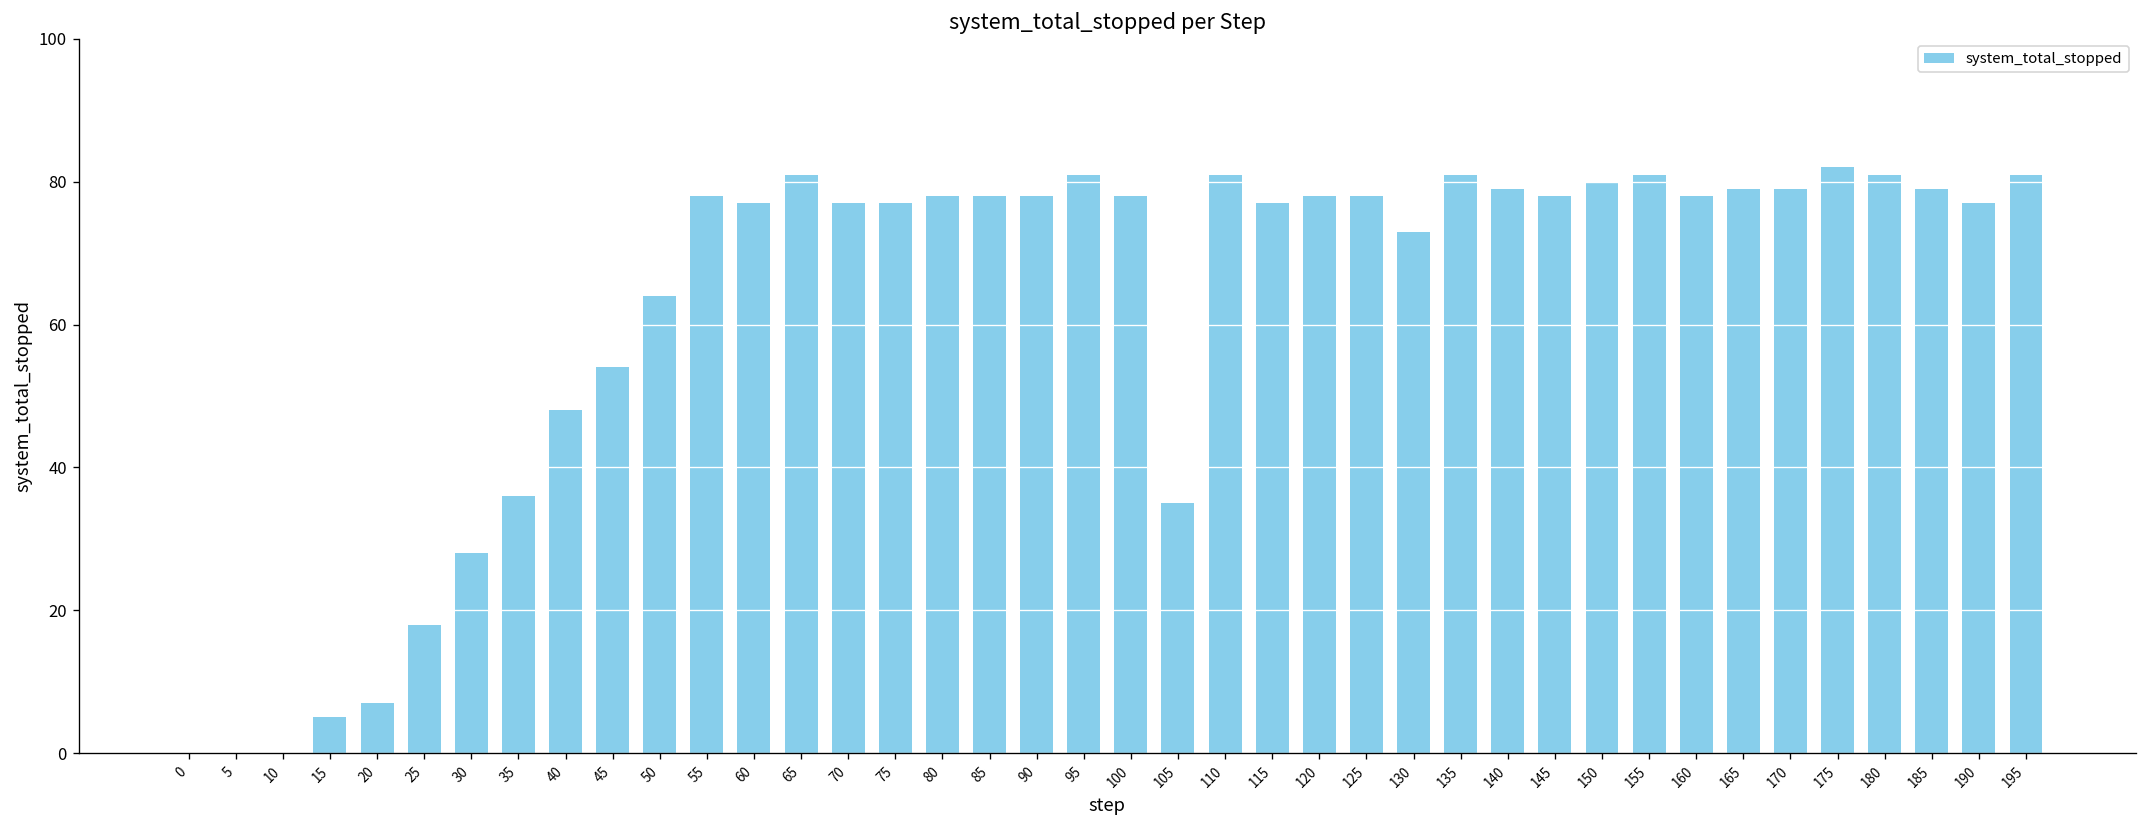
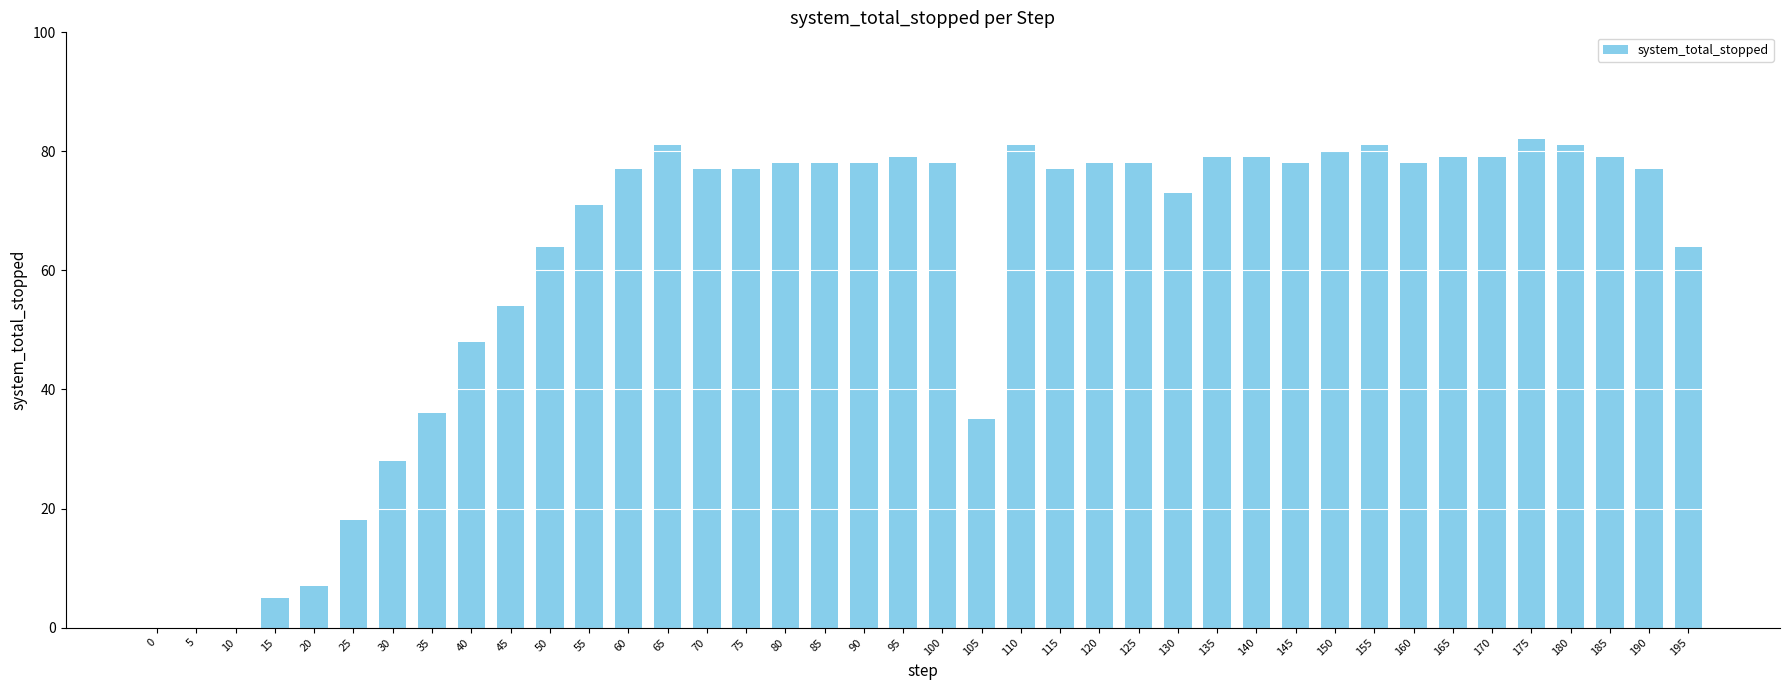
55: 78 -> 71
95: 81 -> 79
135: 81 -> 79
195: 81 -> 64
